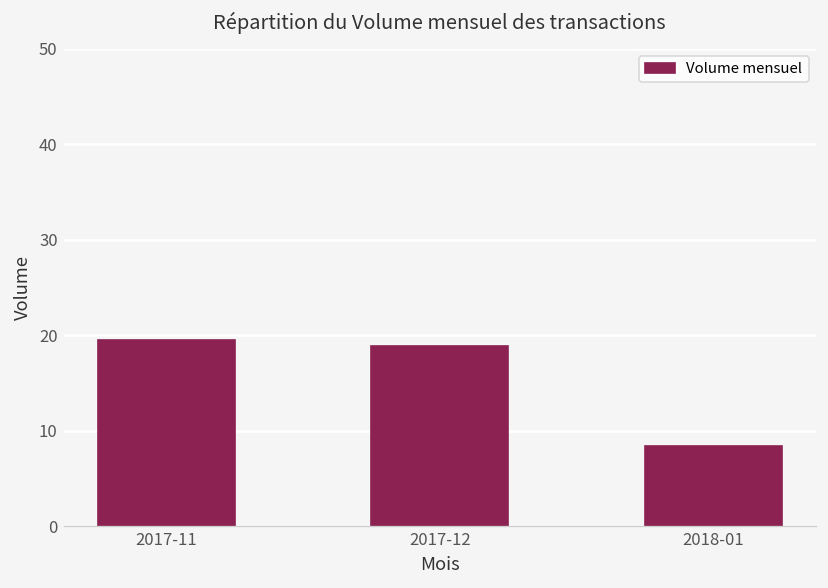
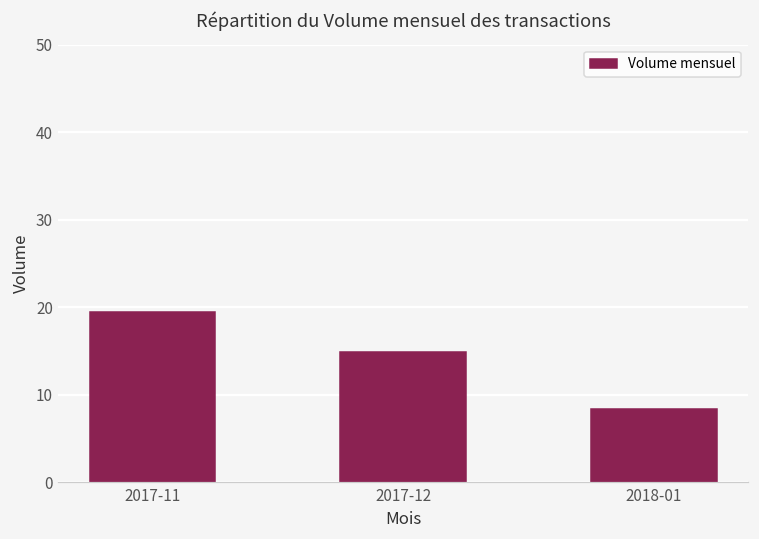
2017-12: 19 -> 15
